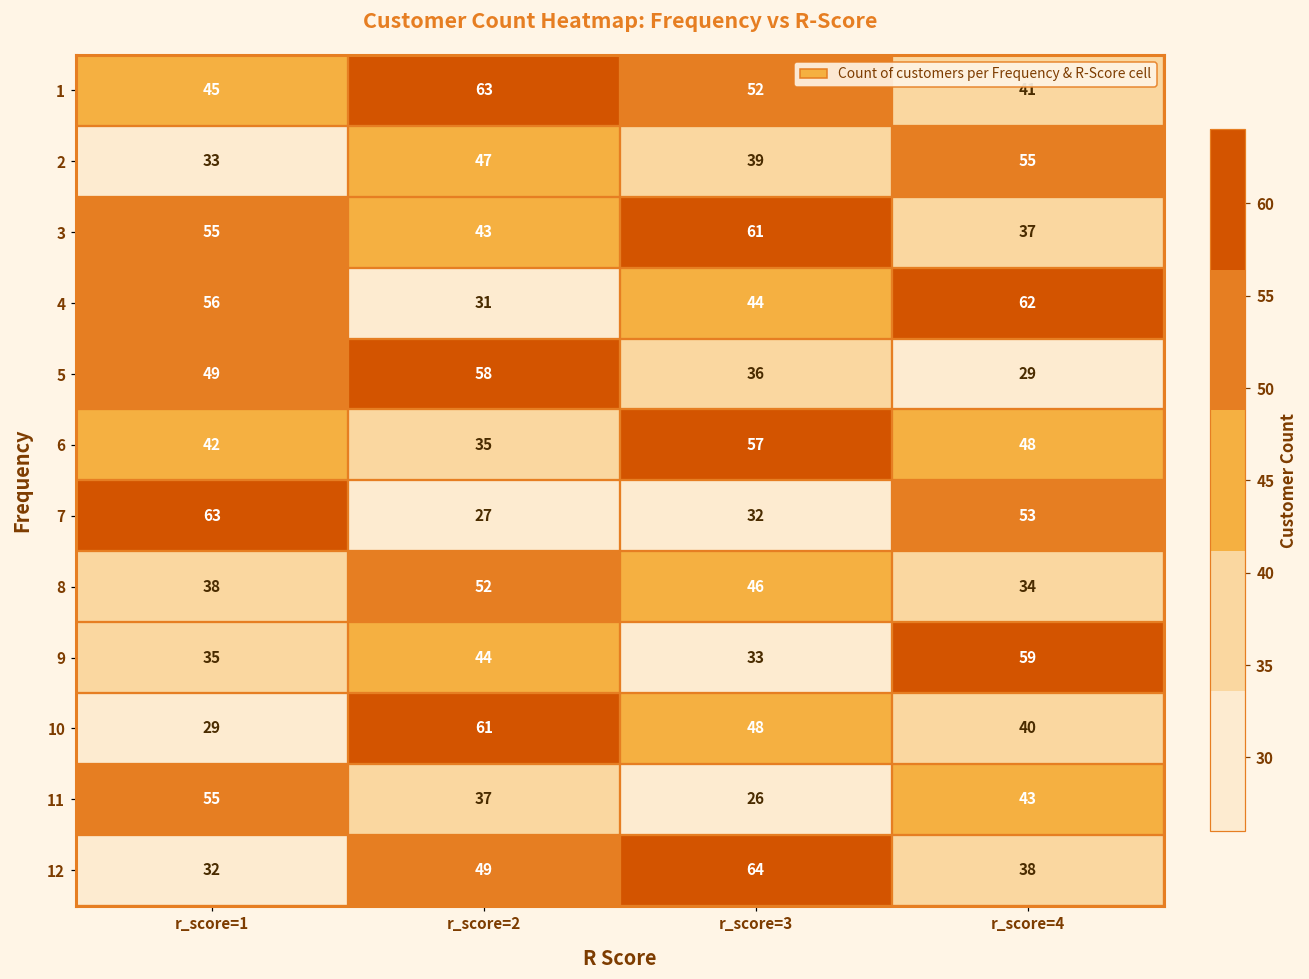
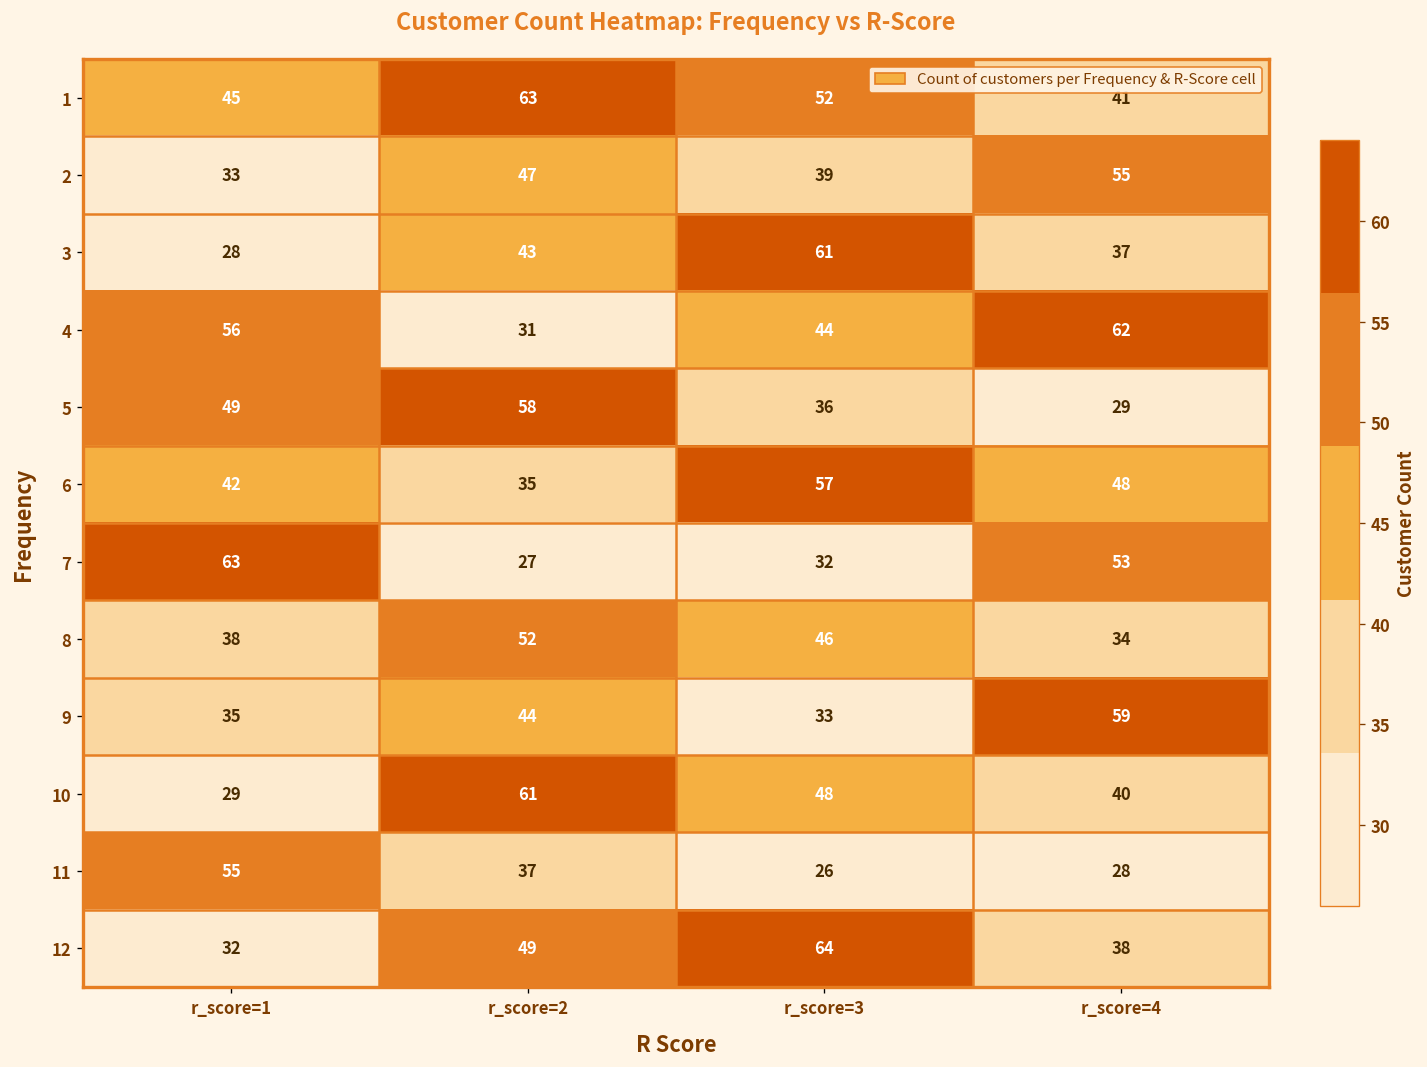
3, r_score=1: 55 -> 28
11, r_score=4: 43 -> 28
